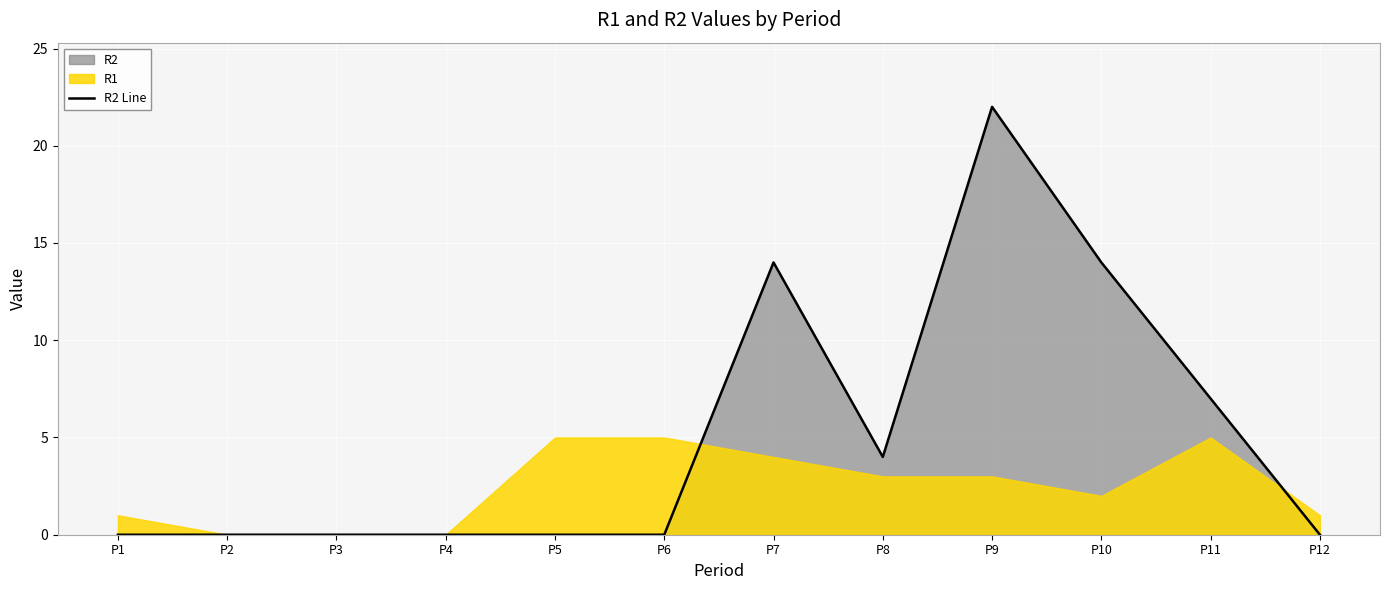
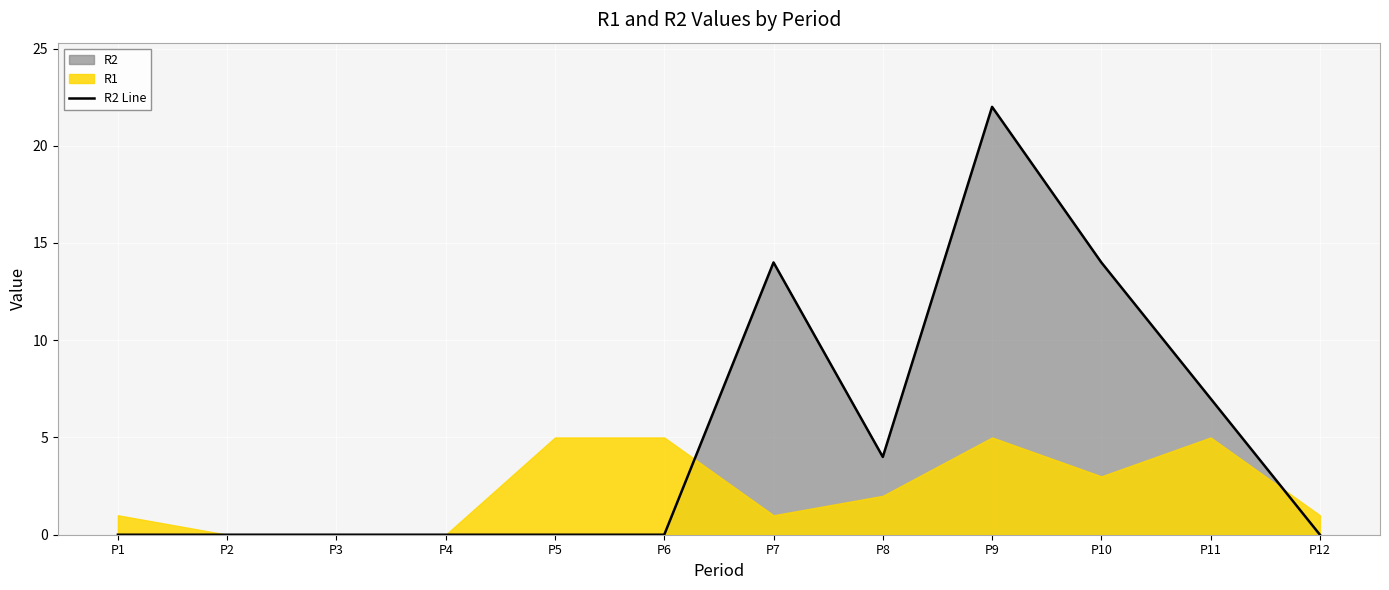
R1, P7: 4 -> 1
R1, P8: 3 -> 2
R1, P9: 3 -> 5
R1, P10: 2 -> 3
